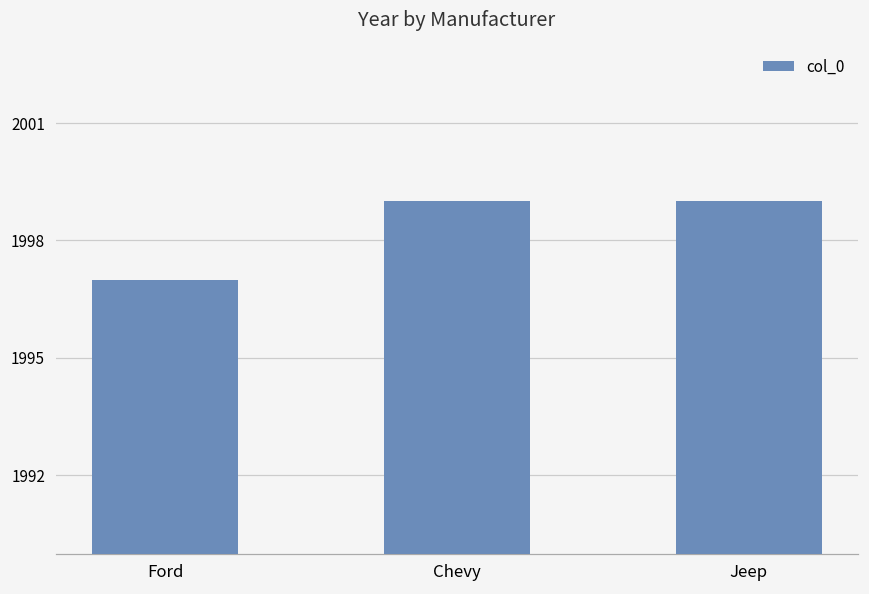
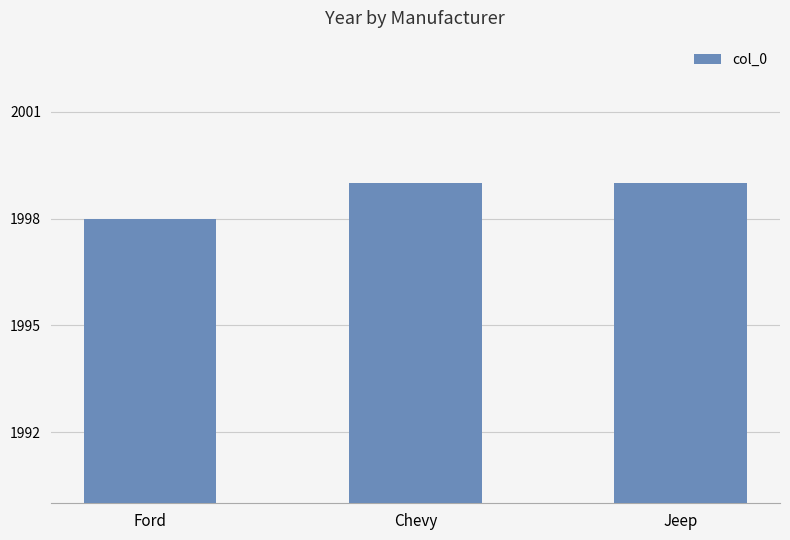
Ford: 1997 -> 1998
